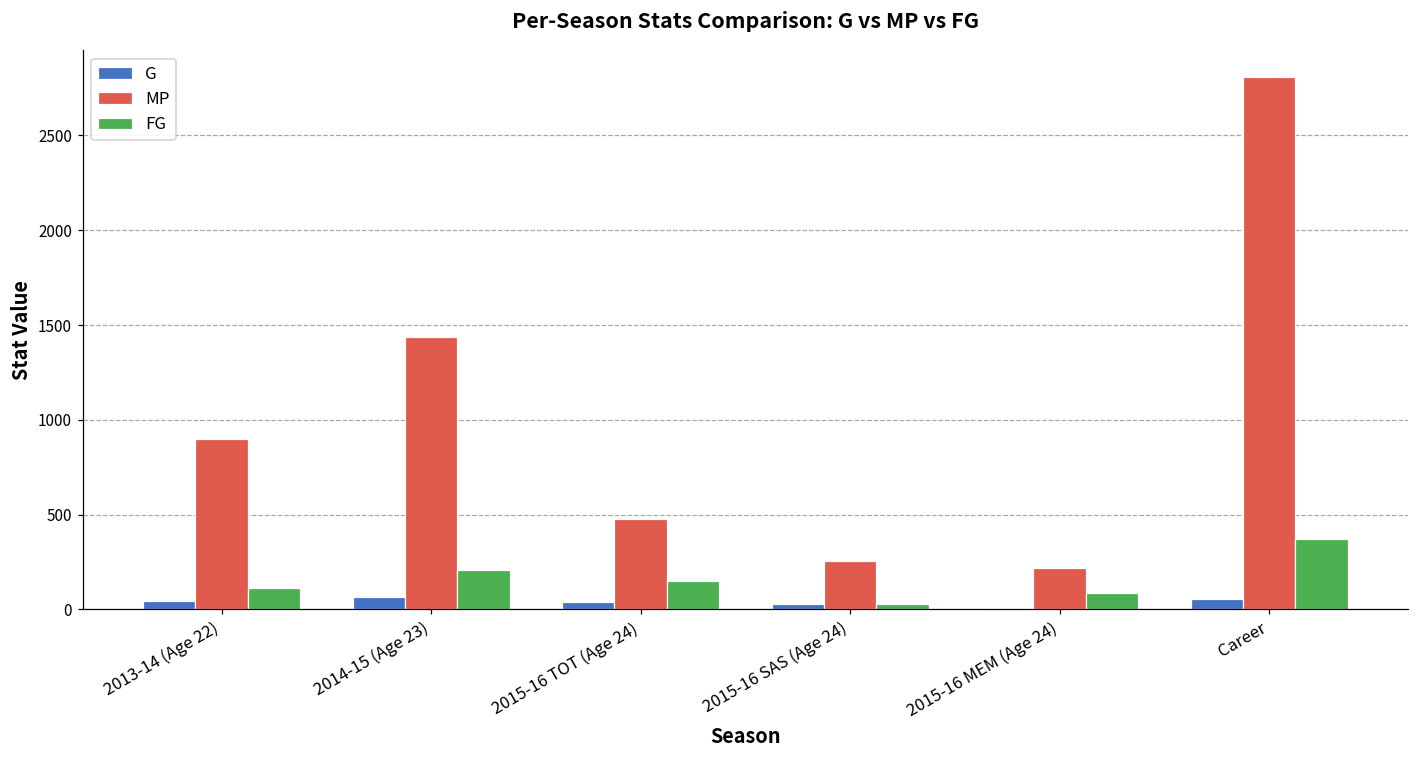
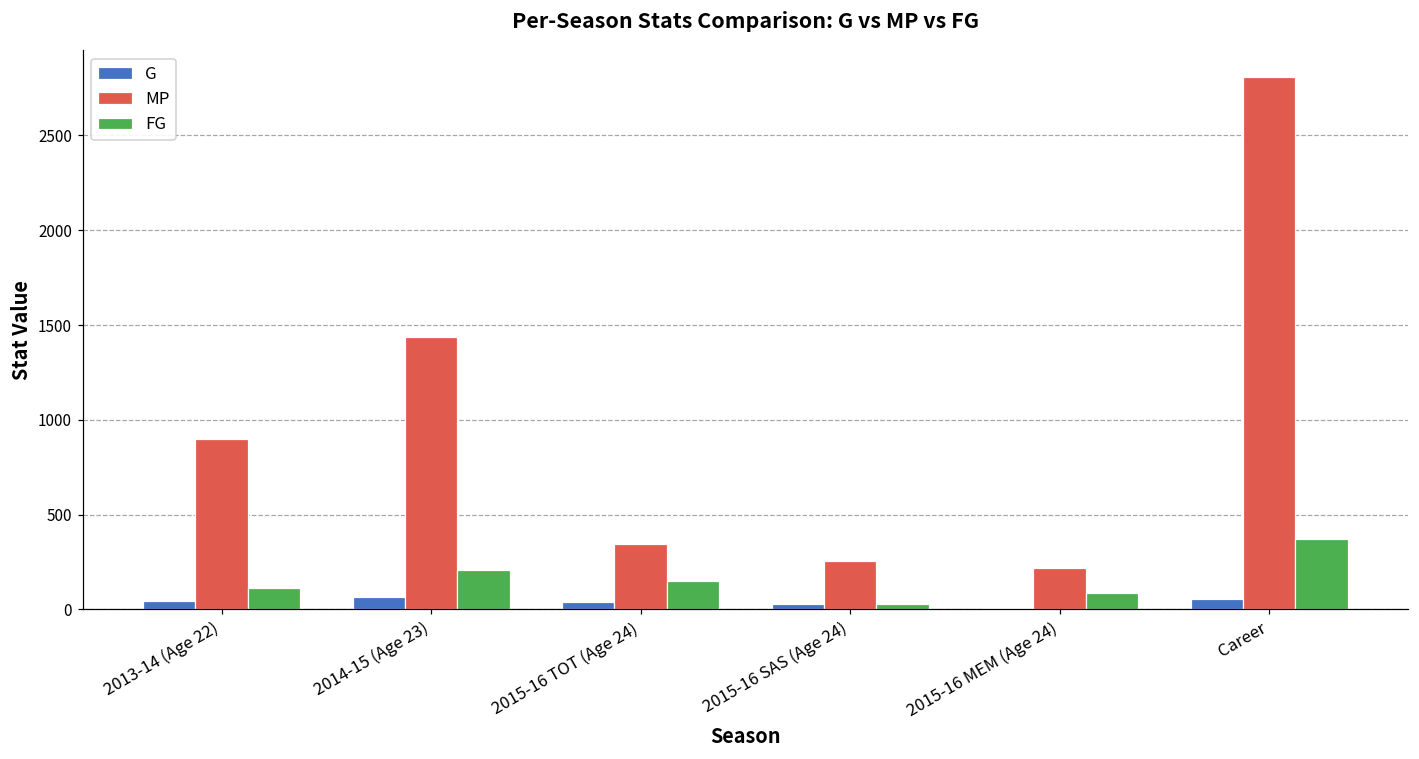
MP, 2015-16 TOT (Age 24): 480 -> 350
